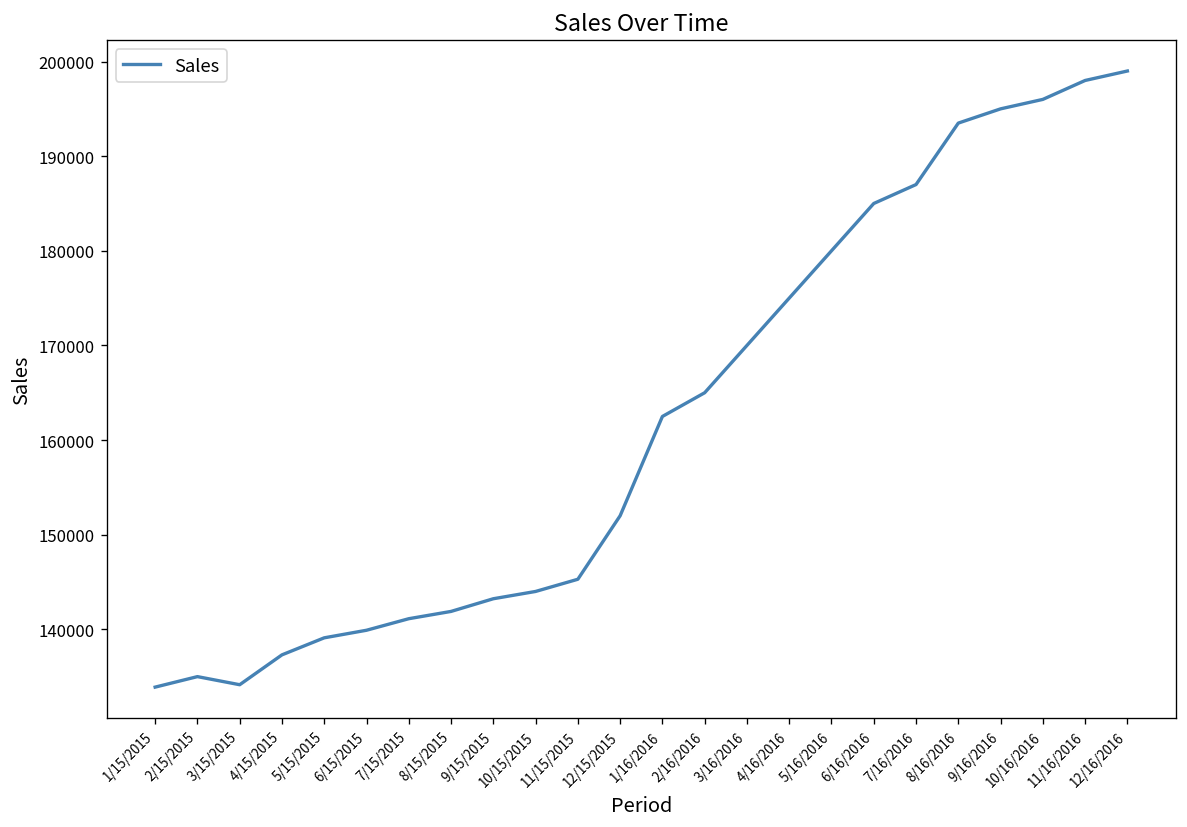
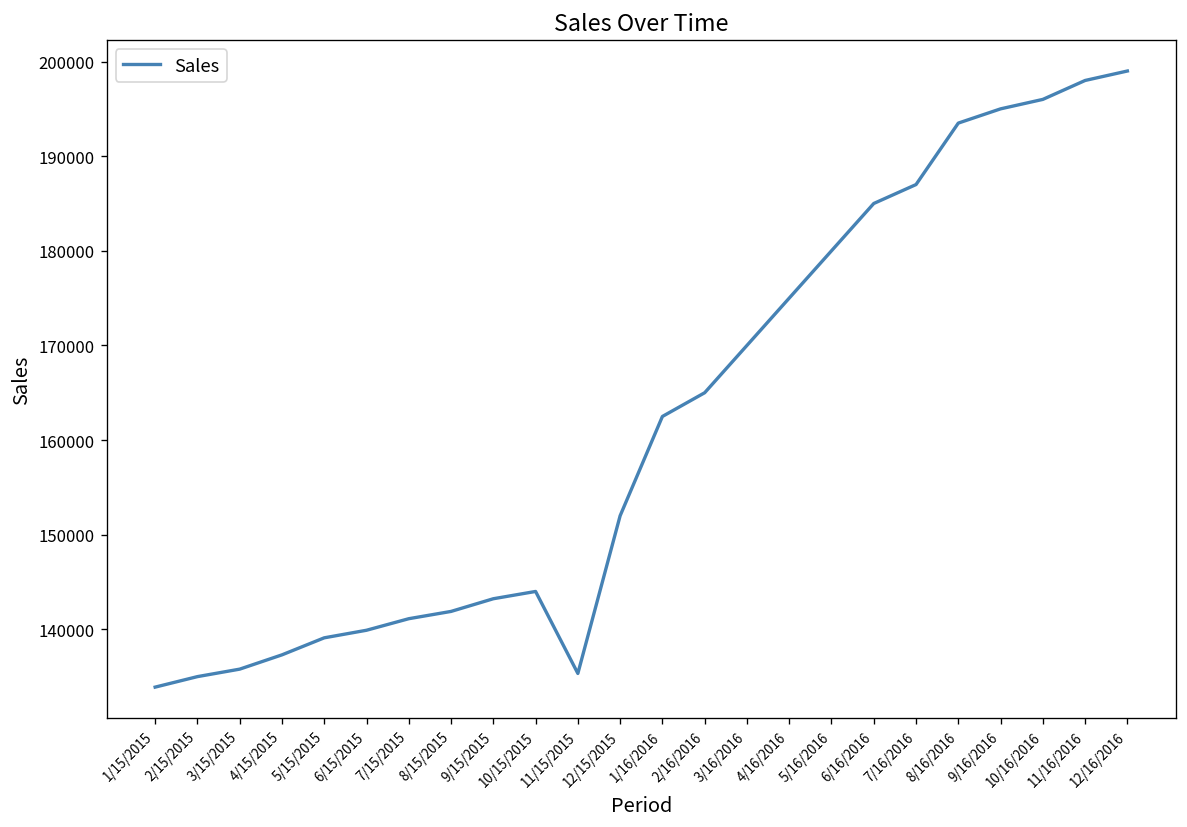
3/15/2015: 134000 -> 136000
11/15/2015: 145000 -> 135000
